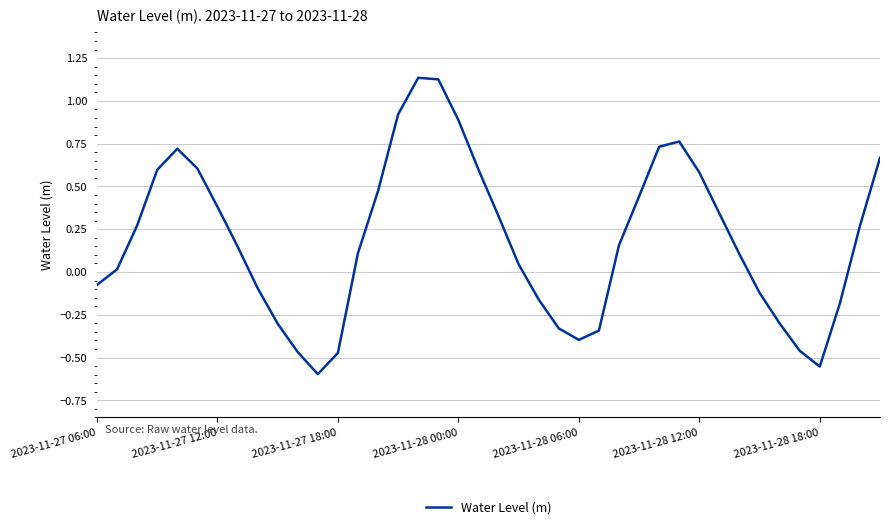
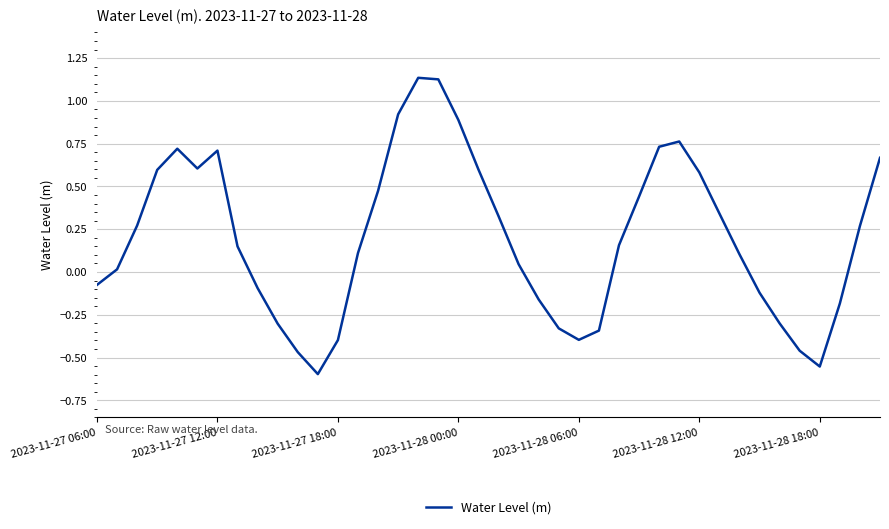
2023-11-27 12:00: 0.38 -> 0.71
2023-11-27 18:00: -0.47 -> -0.40
